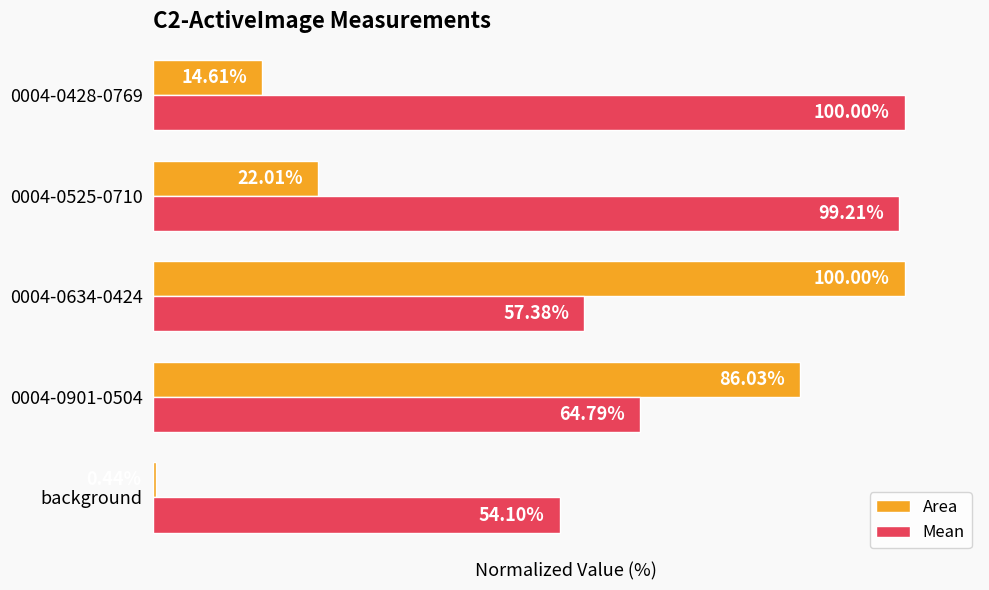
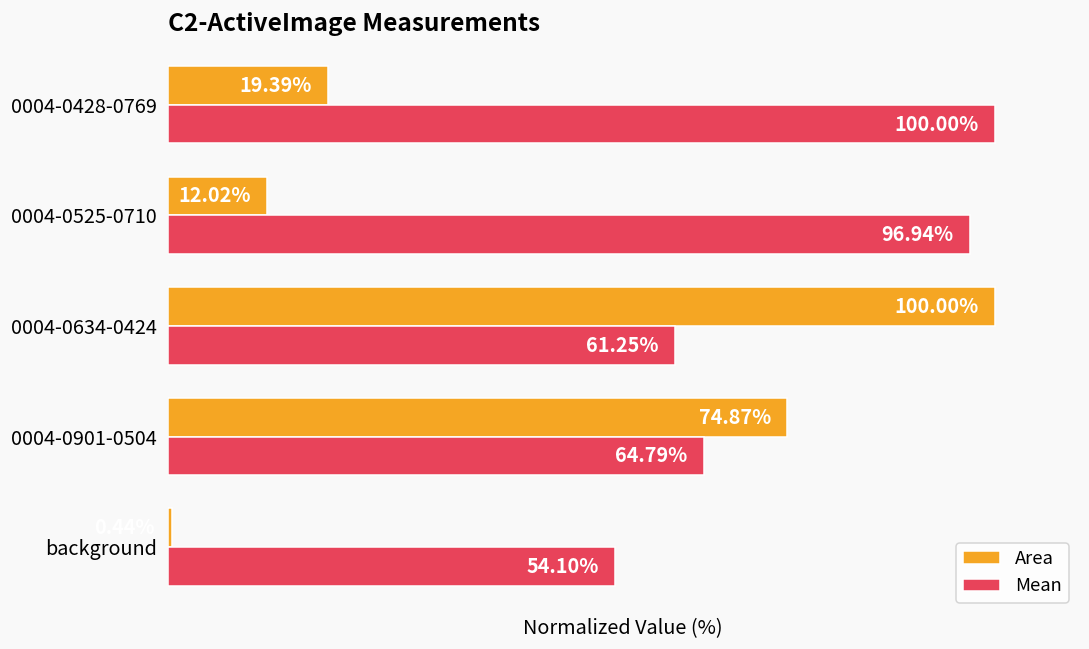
Area, 0004-0428-0769: 14.61% -> 19.39%
Area, 0004-0525-0710: 22.01% -> 12.02%
Mean, 0004-0525-0710: 99.21% -> 96.94%
Mean, 0004-0634-0424: 57.38% -> 61.25%
Area, 0004-0901-0504: 86.03% -> 74.87%
